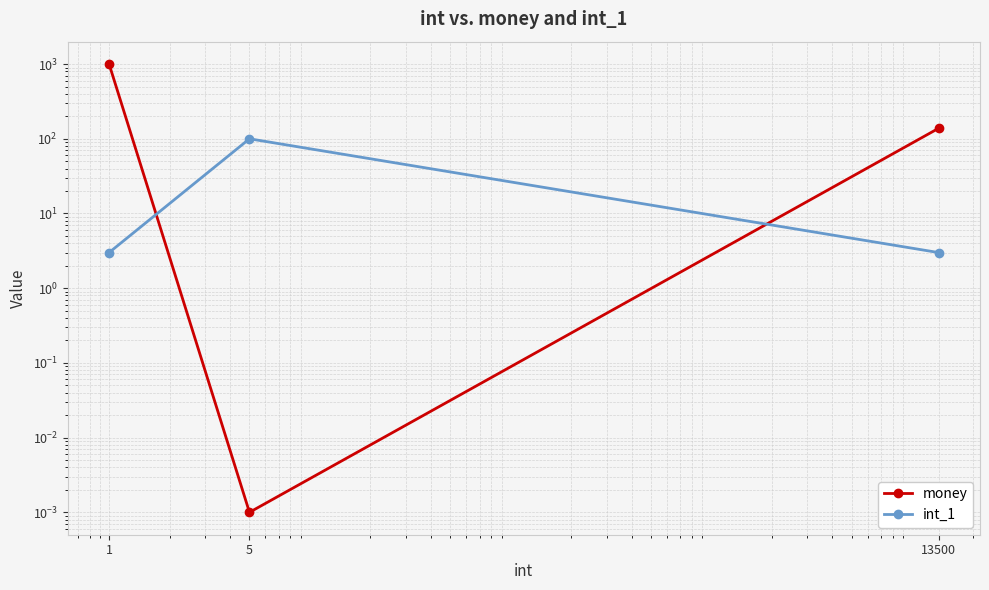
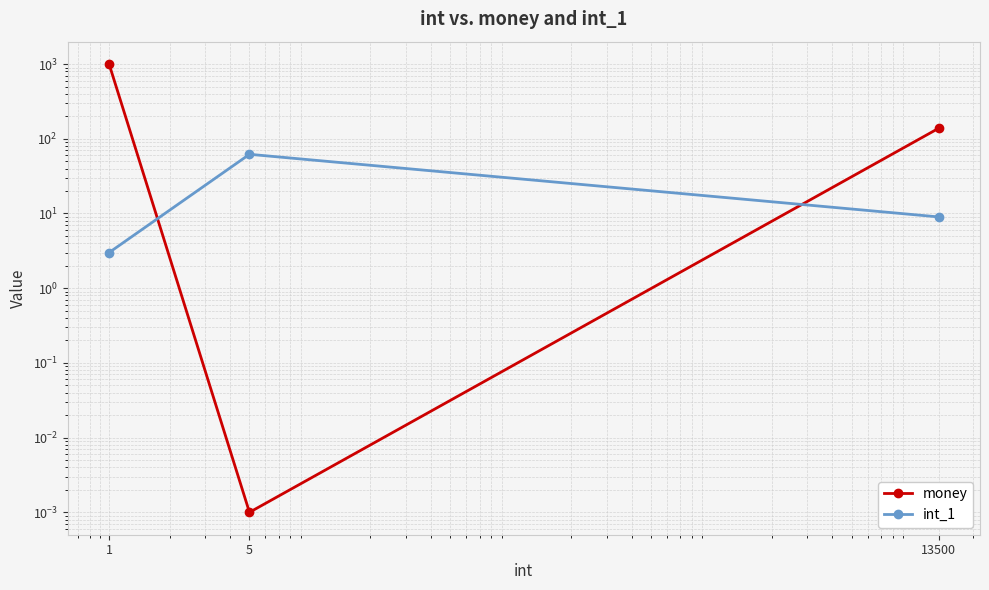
int_1, 5: 100 -> 60
int_1, 13500: 3 -> 9
